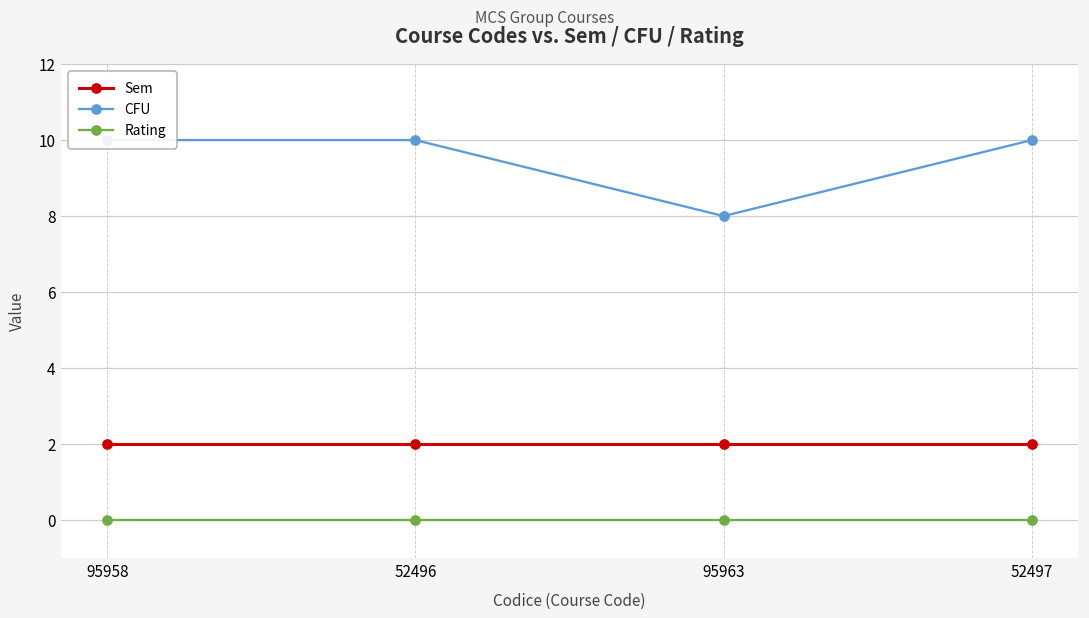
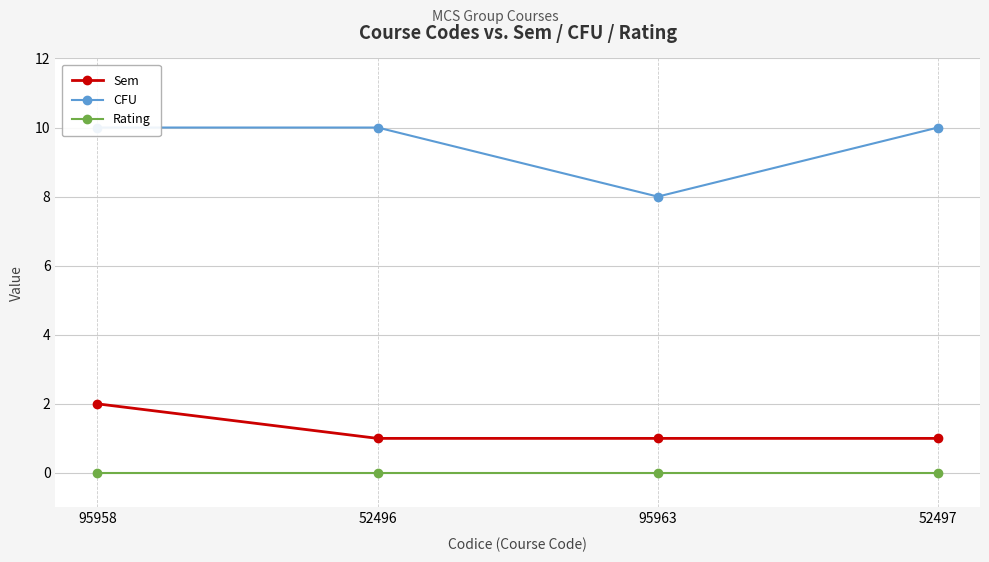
Sem, 52496: 2 -> 1
Sem, 95963: 2 -> 1
Sem, 52497: 2 -> 1
